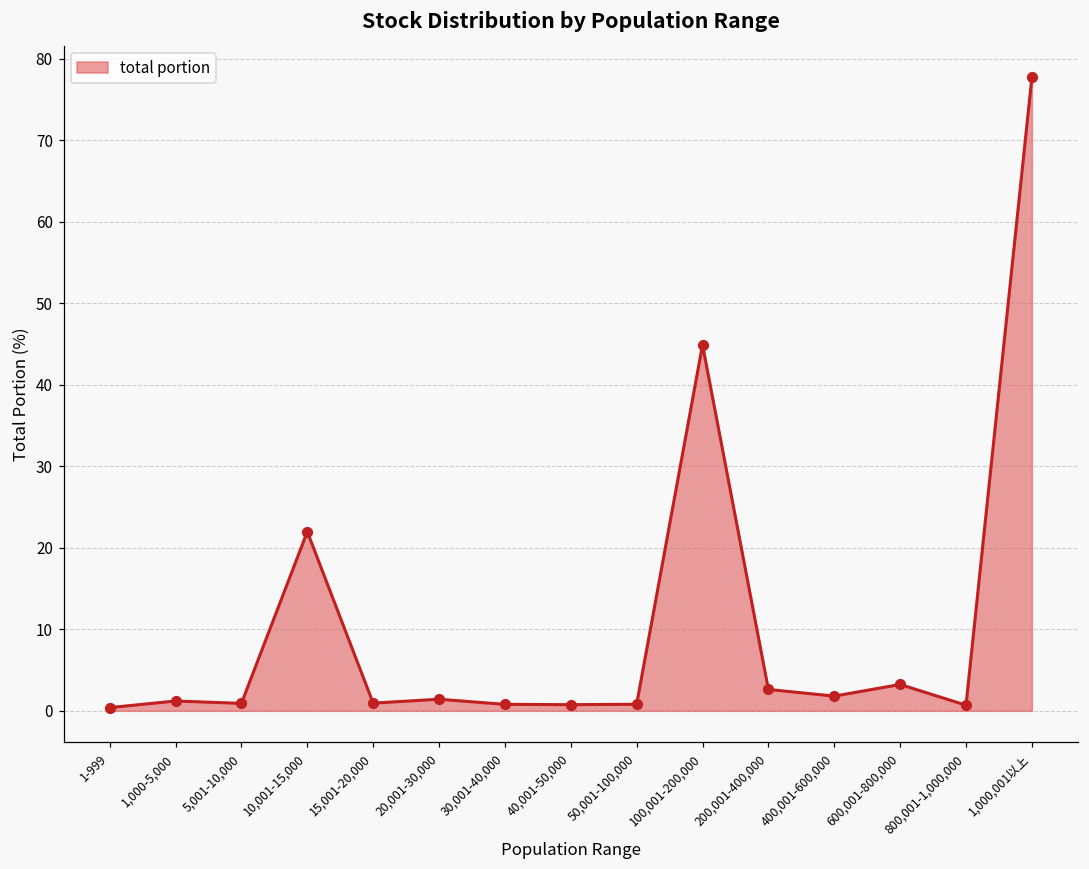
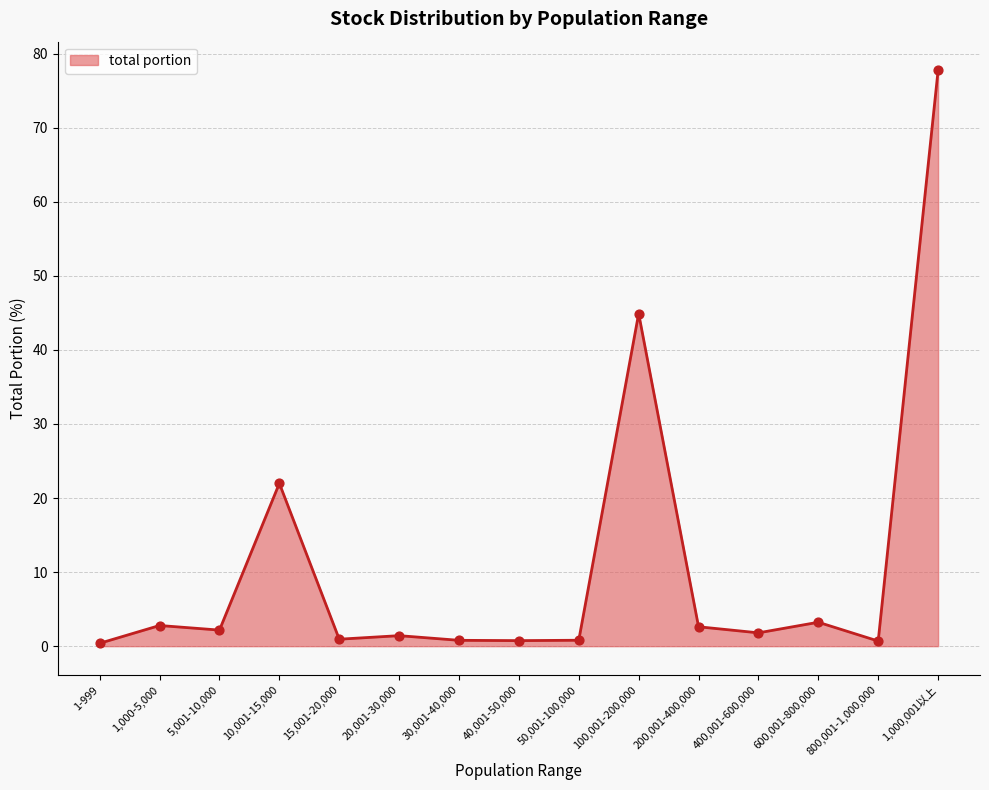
1,000-5,000: 1 -> 3
5,001-10,000: 1 -> 2
